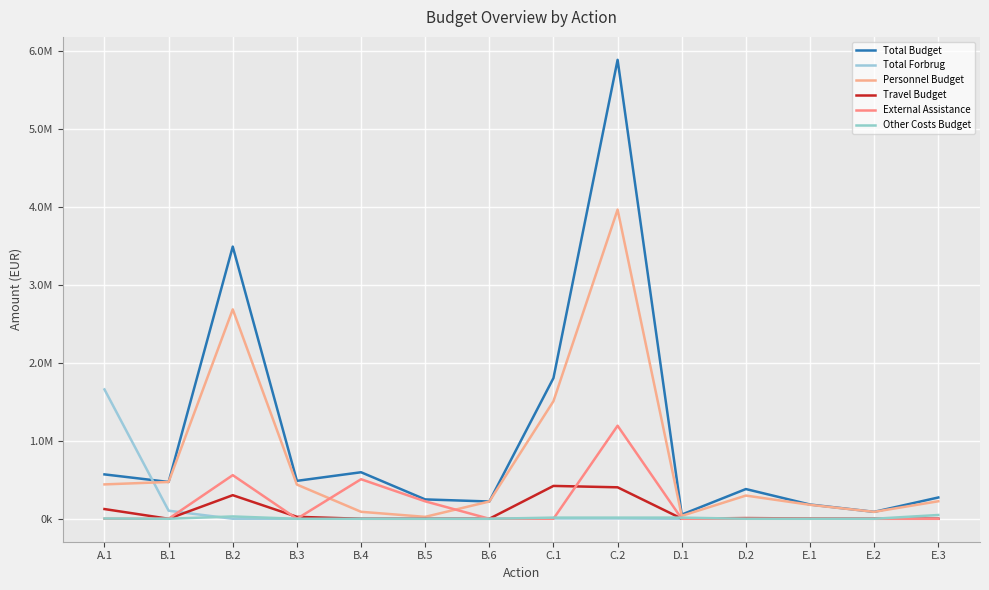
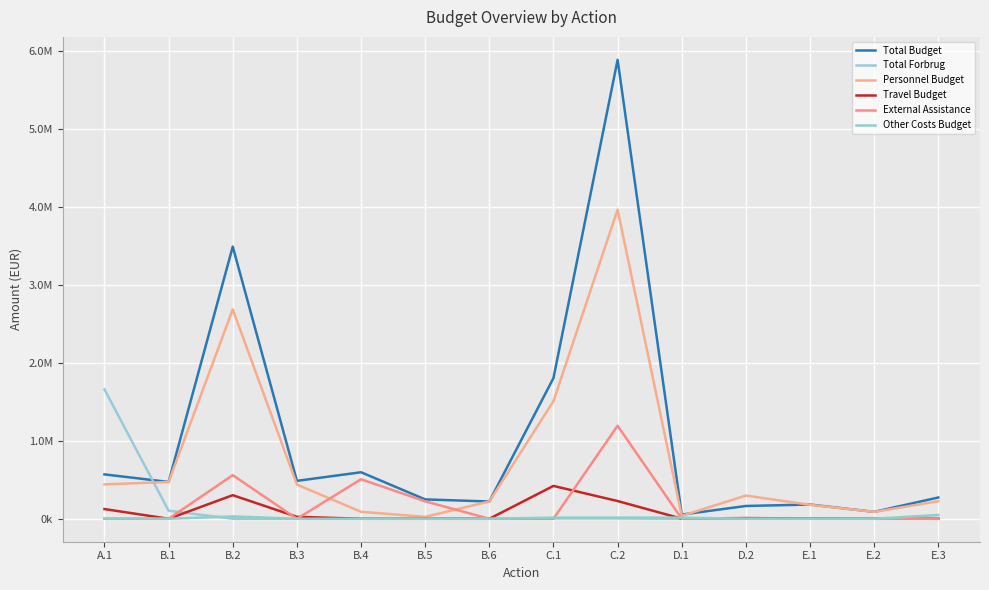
Travel Budget, C.2: 400000 -> 200000
Total Budget, D.2: 400000 -> 200000
